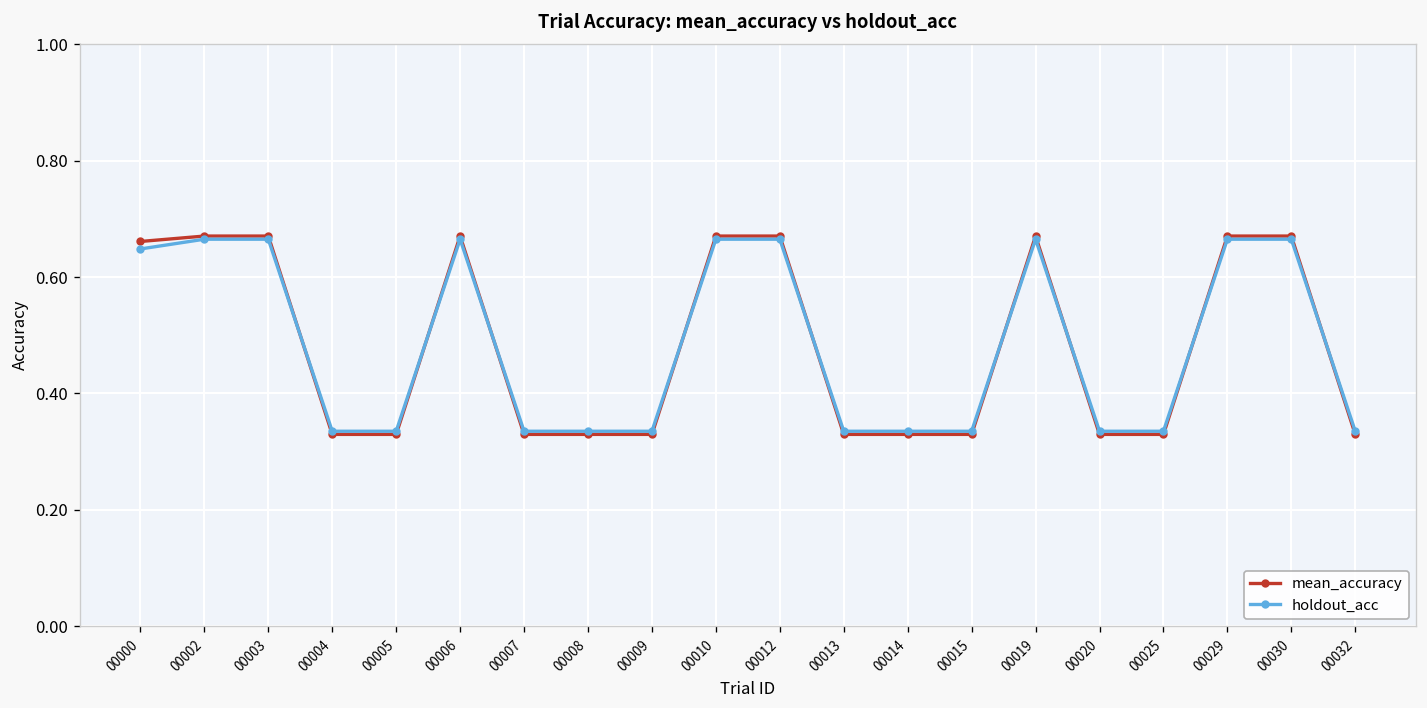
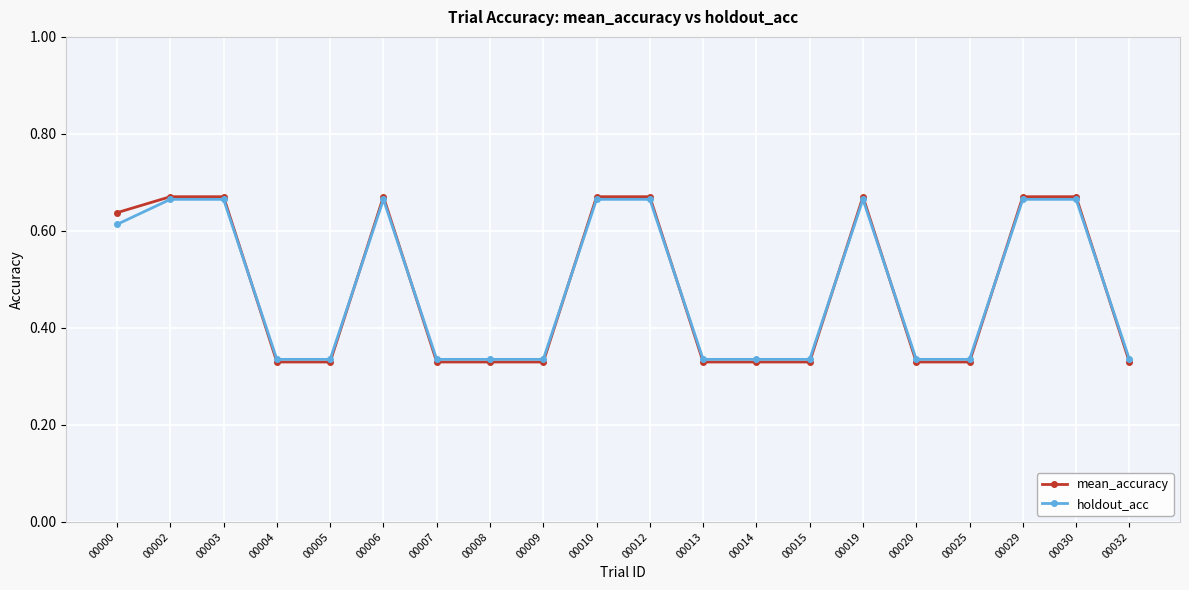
mean_accuracy, 00000: 0.66 -> 0.64
holdout_acc, 00000: 0.65 -> 0.61
